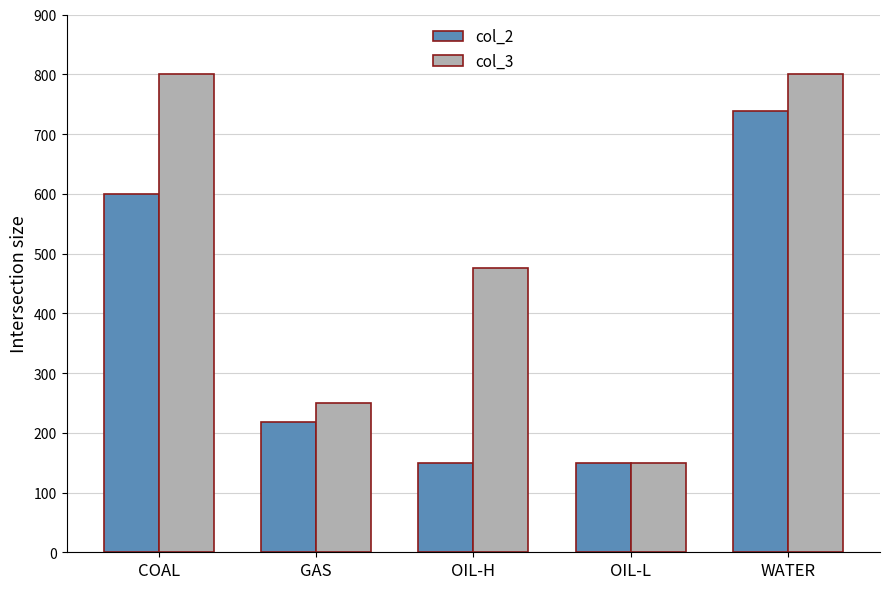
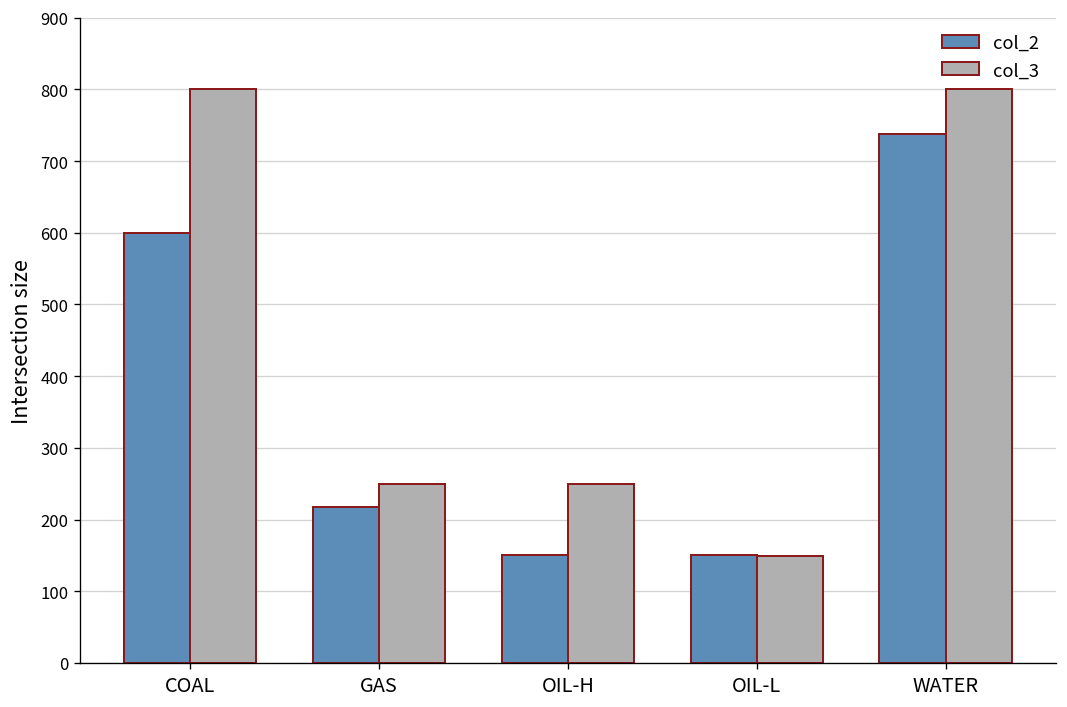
col_3, OIL-H: 480 -> 250
